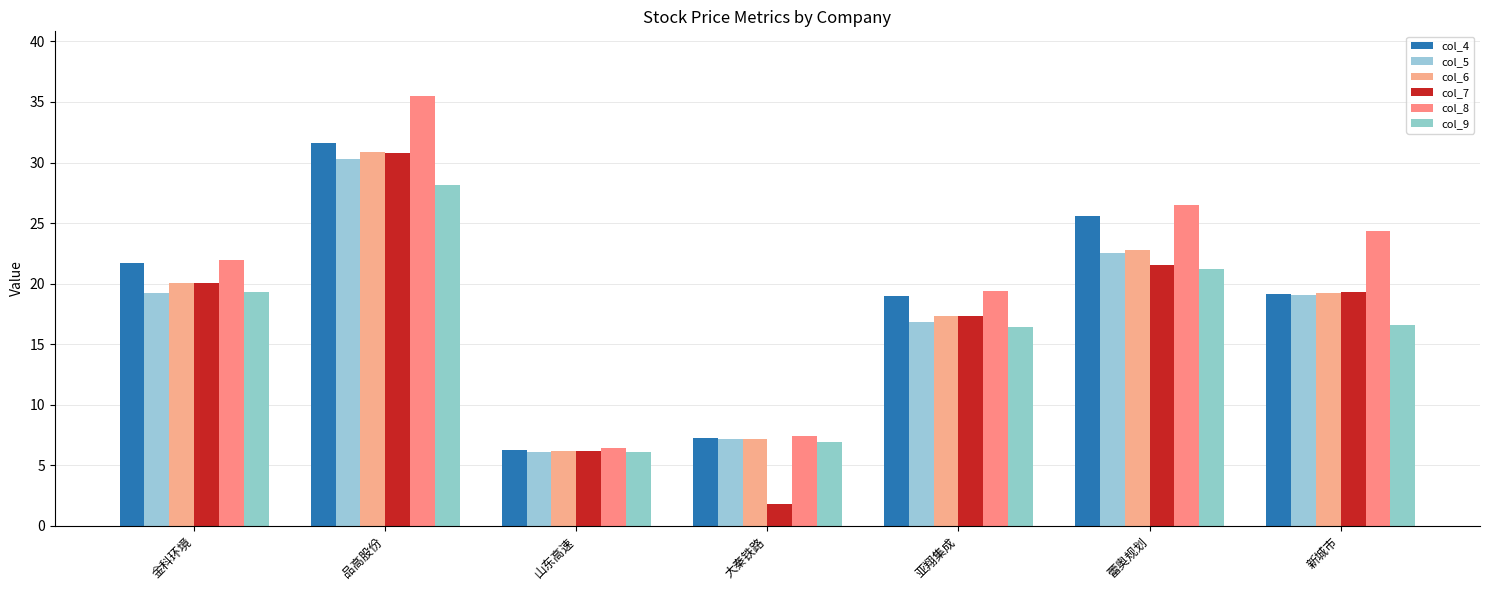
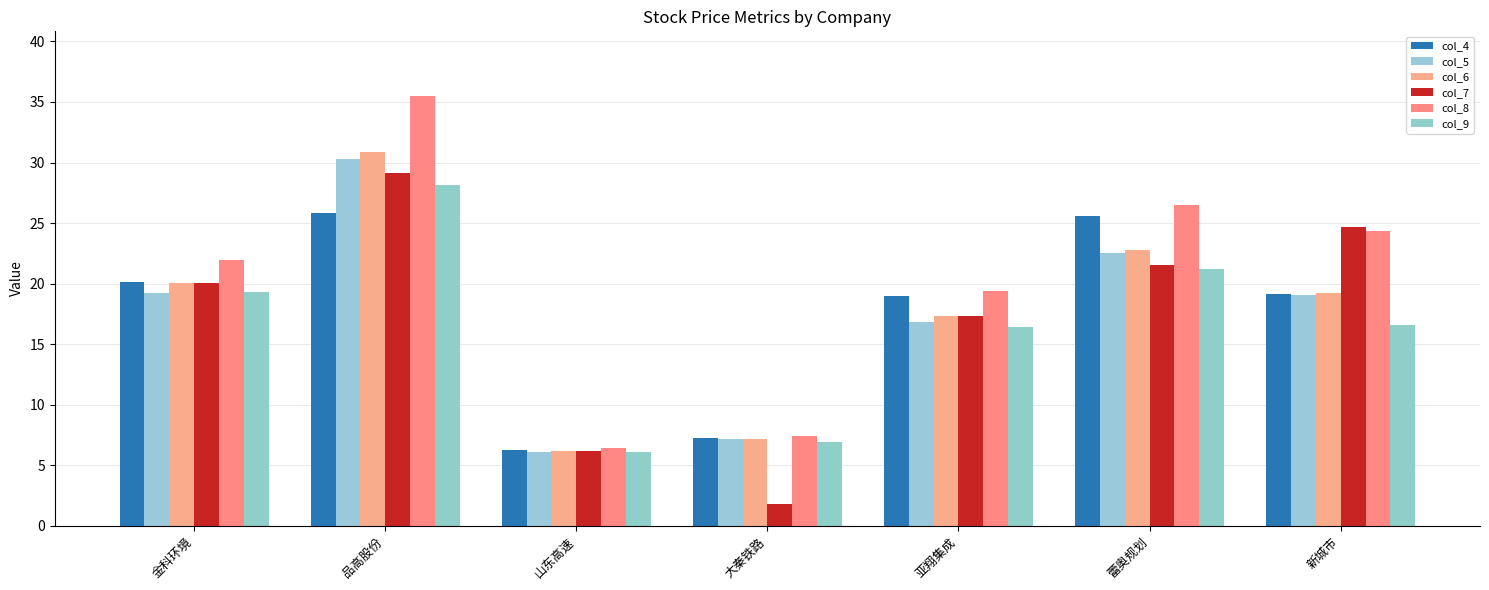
col_4, 金科环境: 21.7 -> 20.2
col_4, 品高股份: 31.6 -> 25.8
col_7, 品高股份: 30.8 -> 29.1
col_7, 新城市: 19.3 -> 24.7
